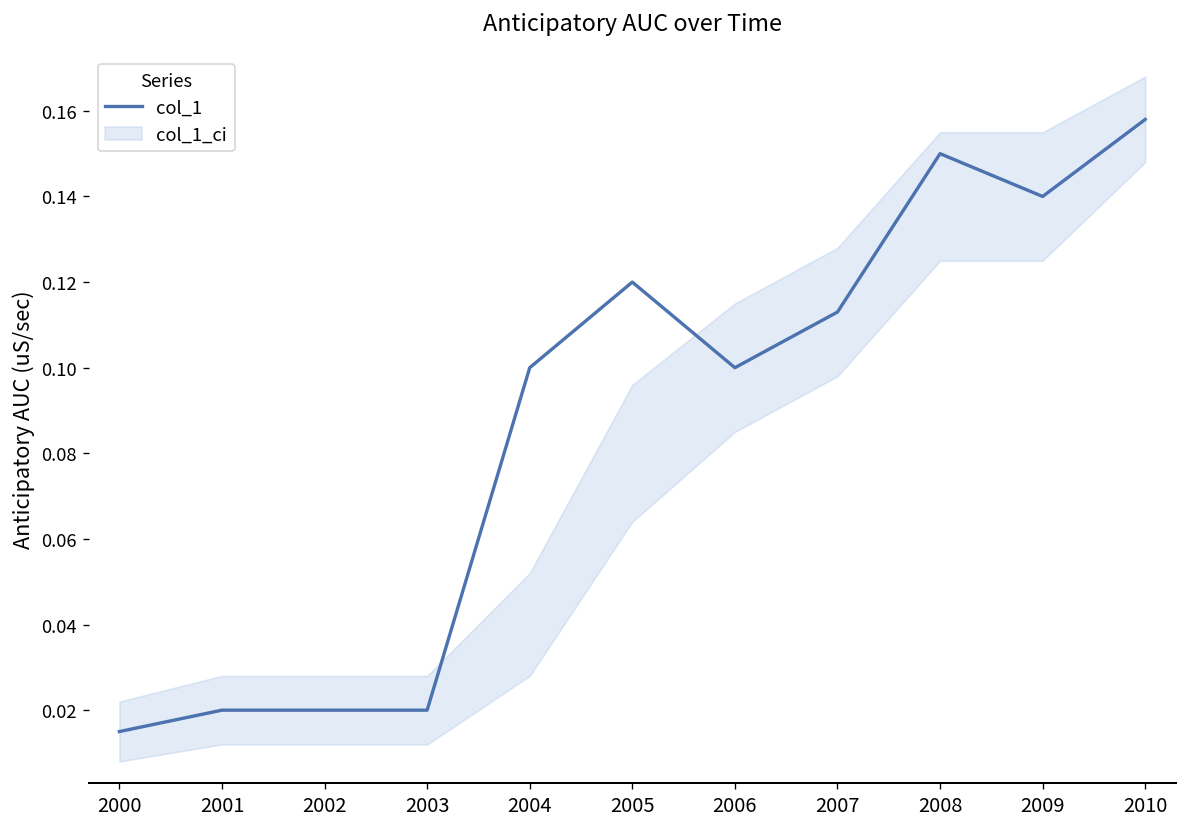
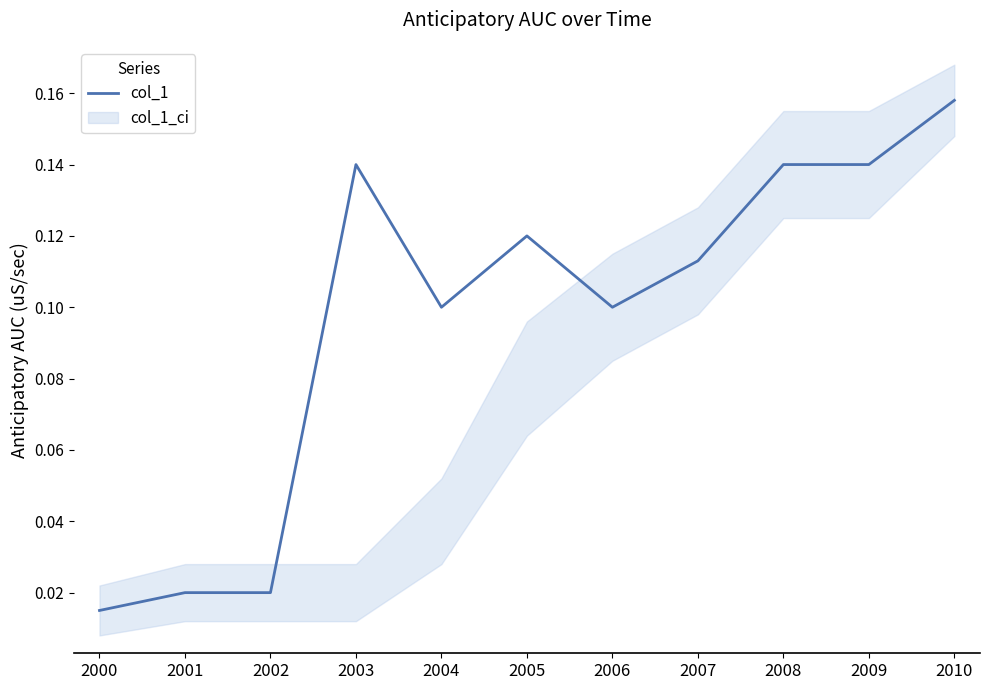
col_1, 2003: 0.02 -> 0.14
col_1, 2008: 0.15 -> 0.14
